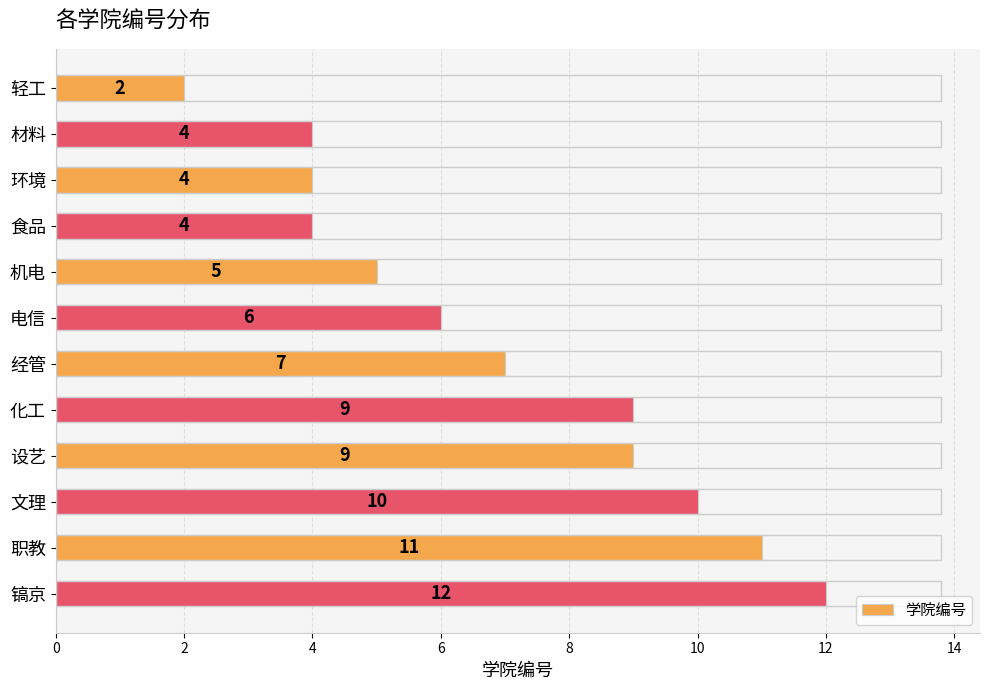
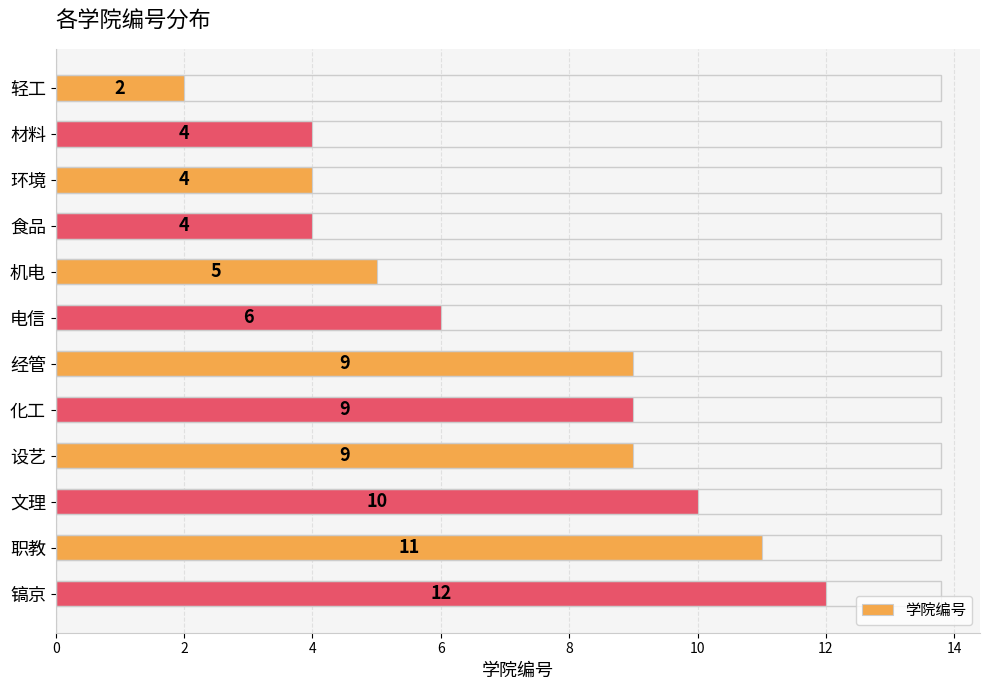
经管: 7 -> 9
